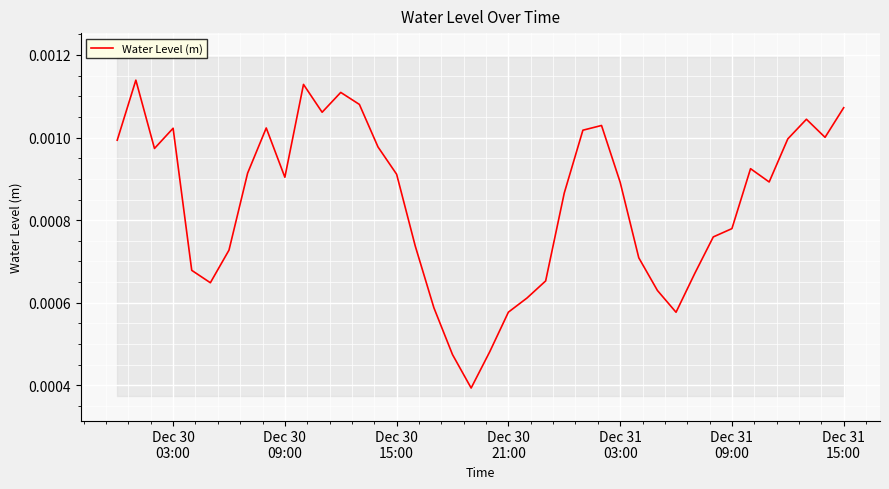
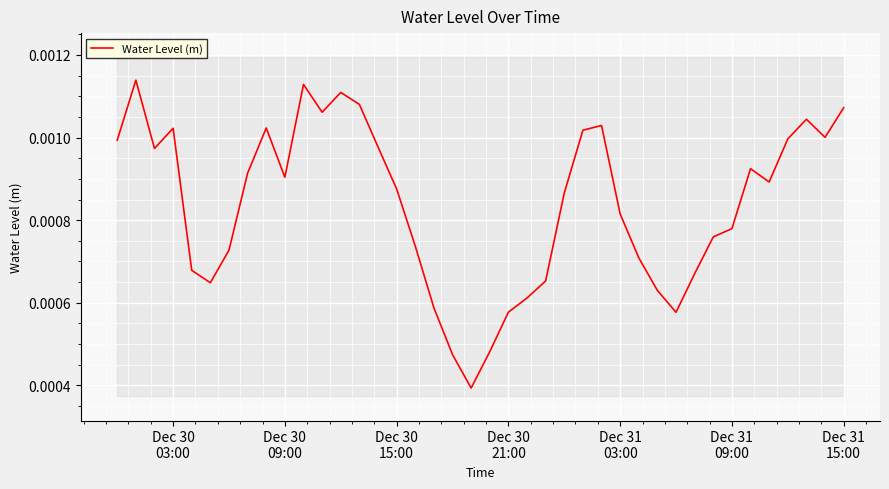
Water Level (m), Dec 30 15:00: 0.00091 -> 0.00088
Water Level (m), Dec 31 03:00: 0.00089 -> 0.00082
